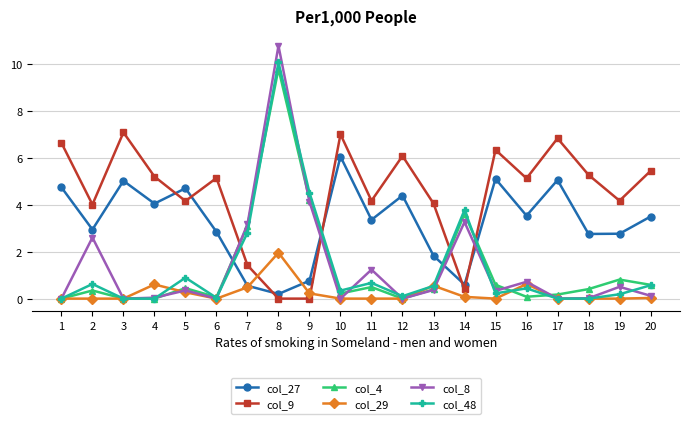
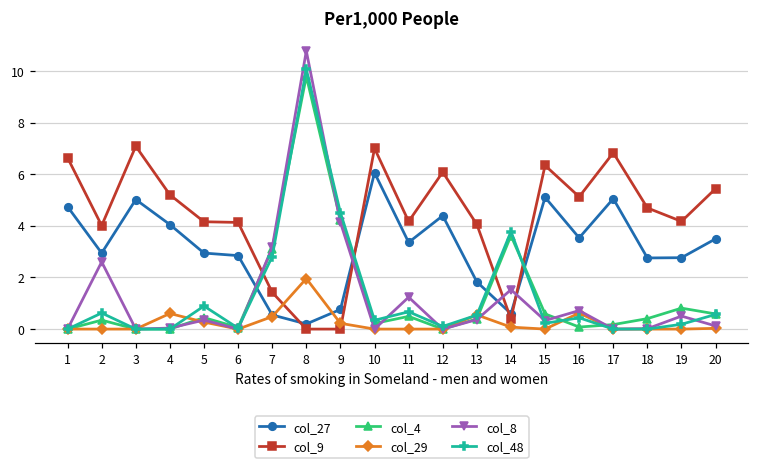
col_27, 5: 4.7 -> 2.9
col_9, 6: 5.1 -> 4.1
col_8, 14: 3.3 -> 1.5
col_9, 18: 5.3 -> 4.7
